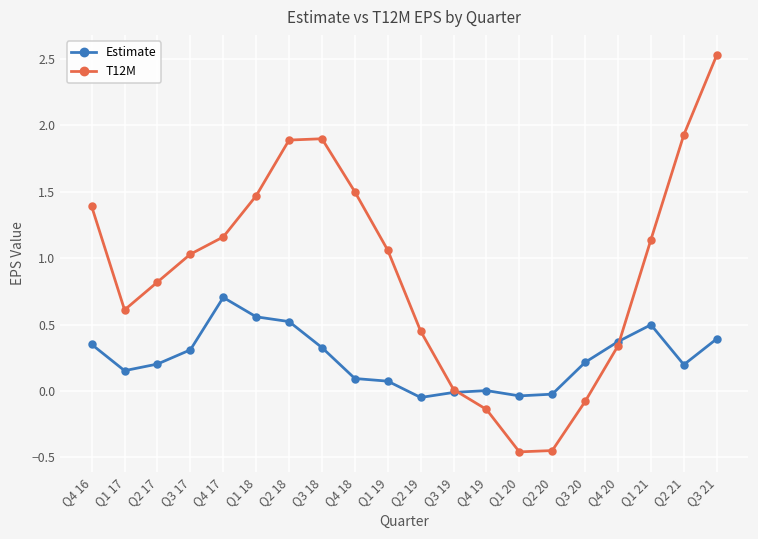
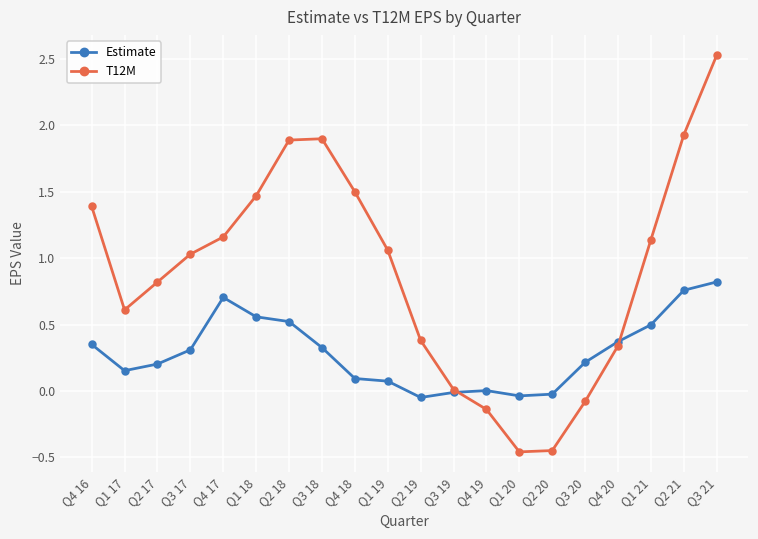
T12M, Q2 19: 0.45 -> 0.38
Estimate, Q2 21: 0.20 -> 0.76
Estimate, Q3 21: 0.39 -> 0.82
